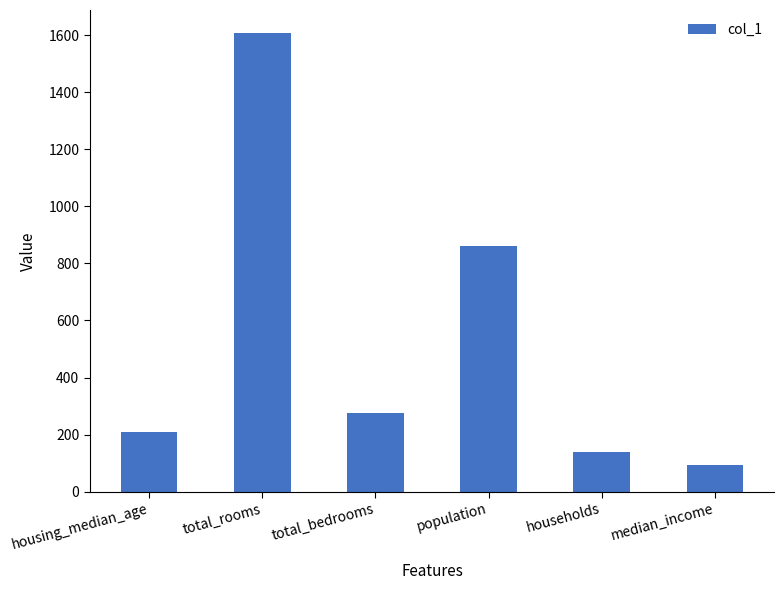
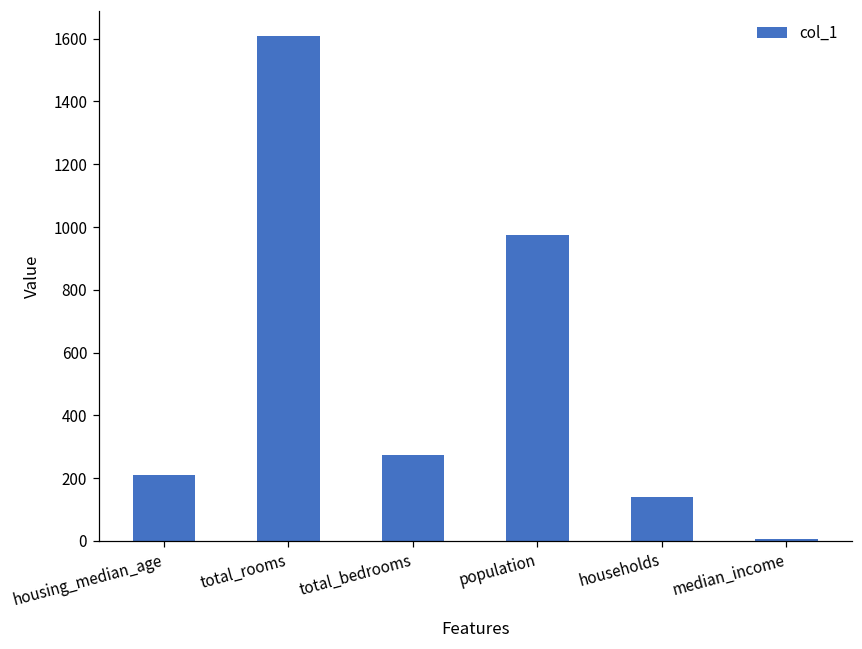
population: 860 -> 980
median_income: 90 -> 0
